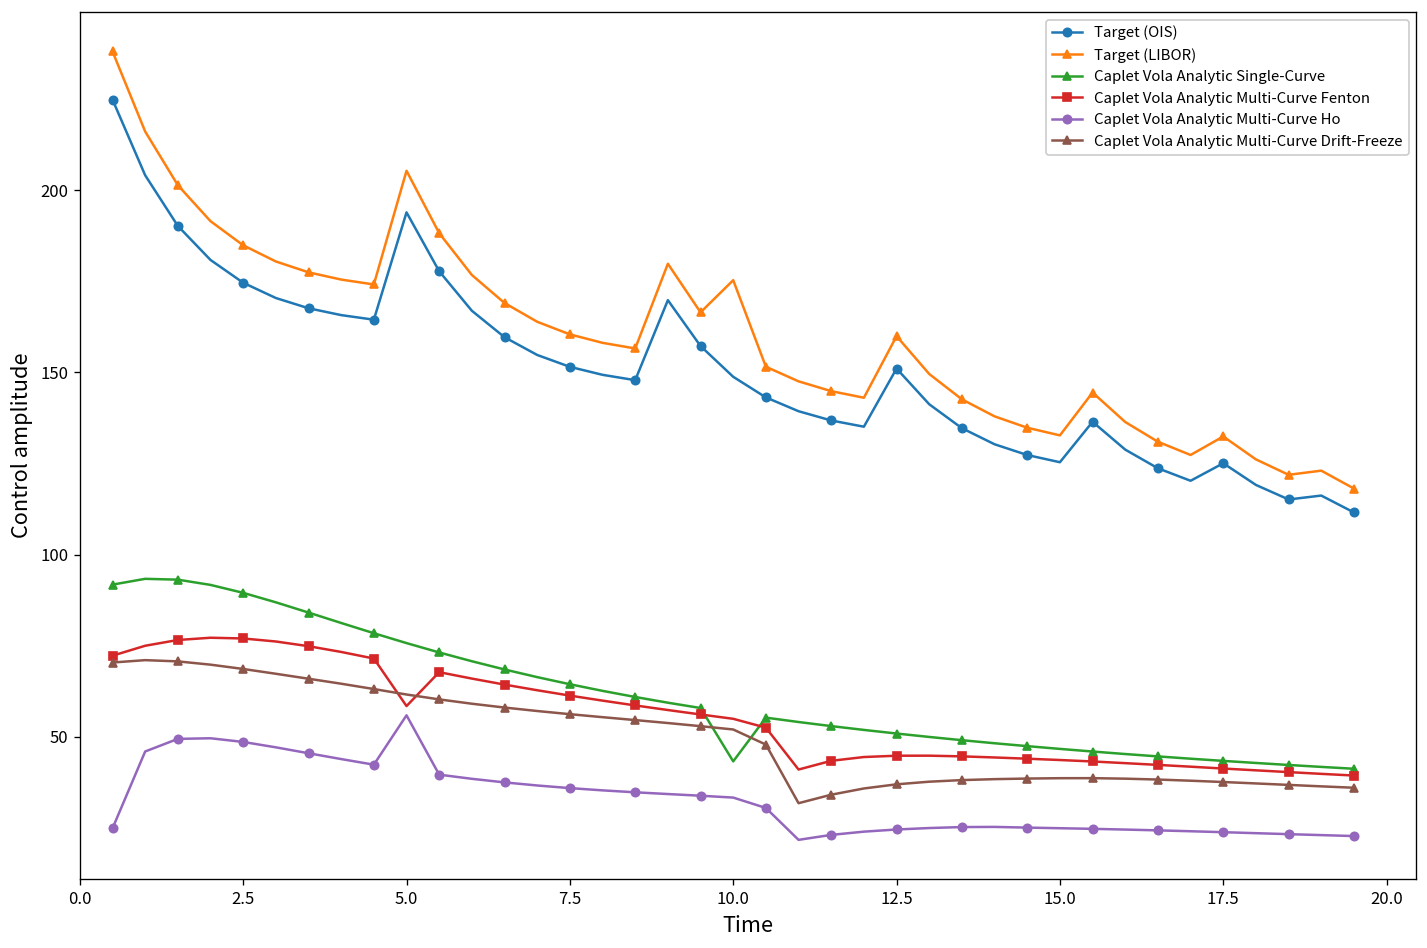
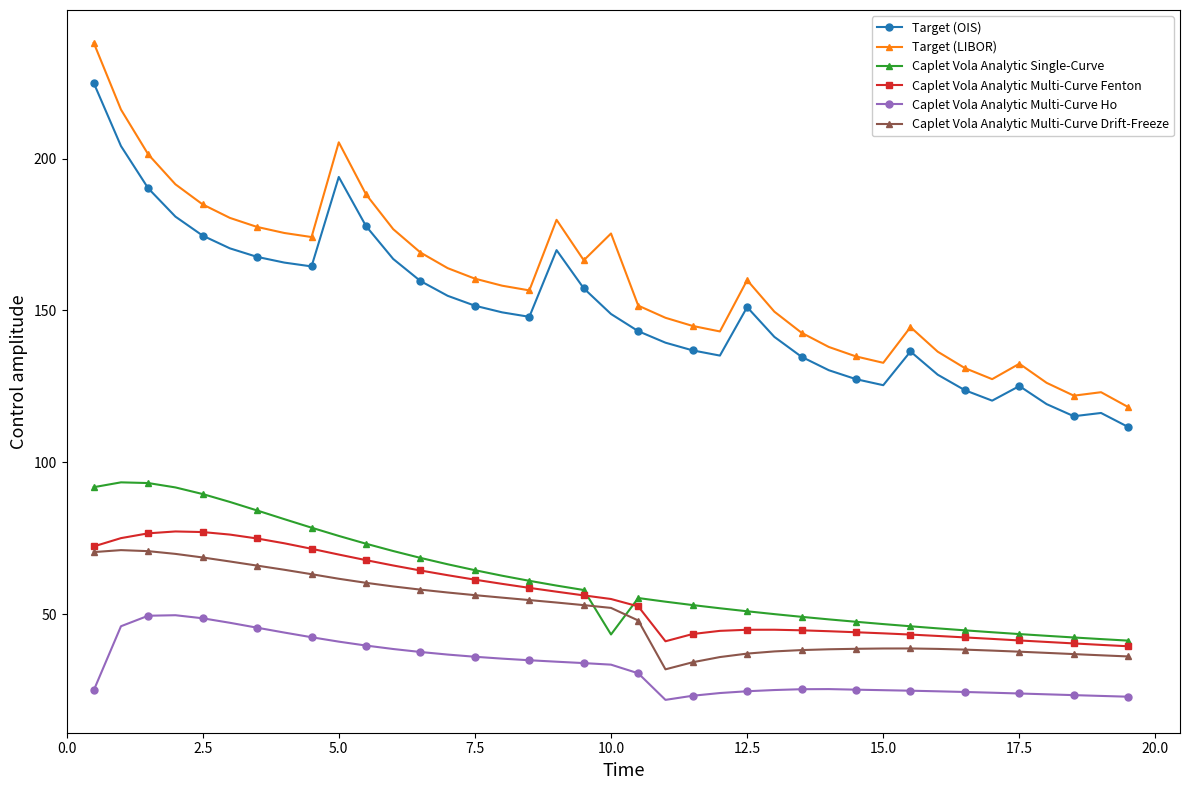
Caplet Vola Analytic Multi-Curve Fenton, 5.0: 58 -> 70
Caplet Vola Analytic Multi-Curve Ho, 5.0: 56 -> 41
